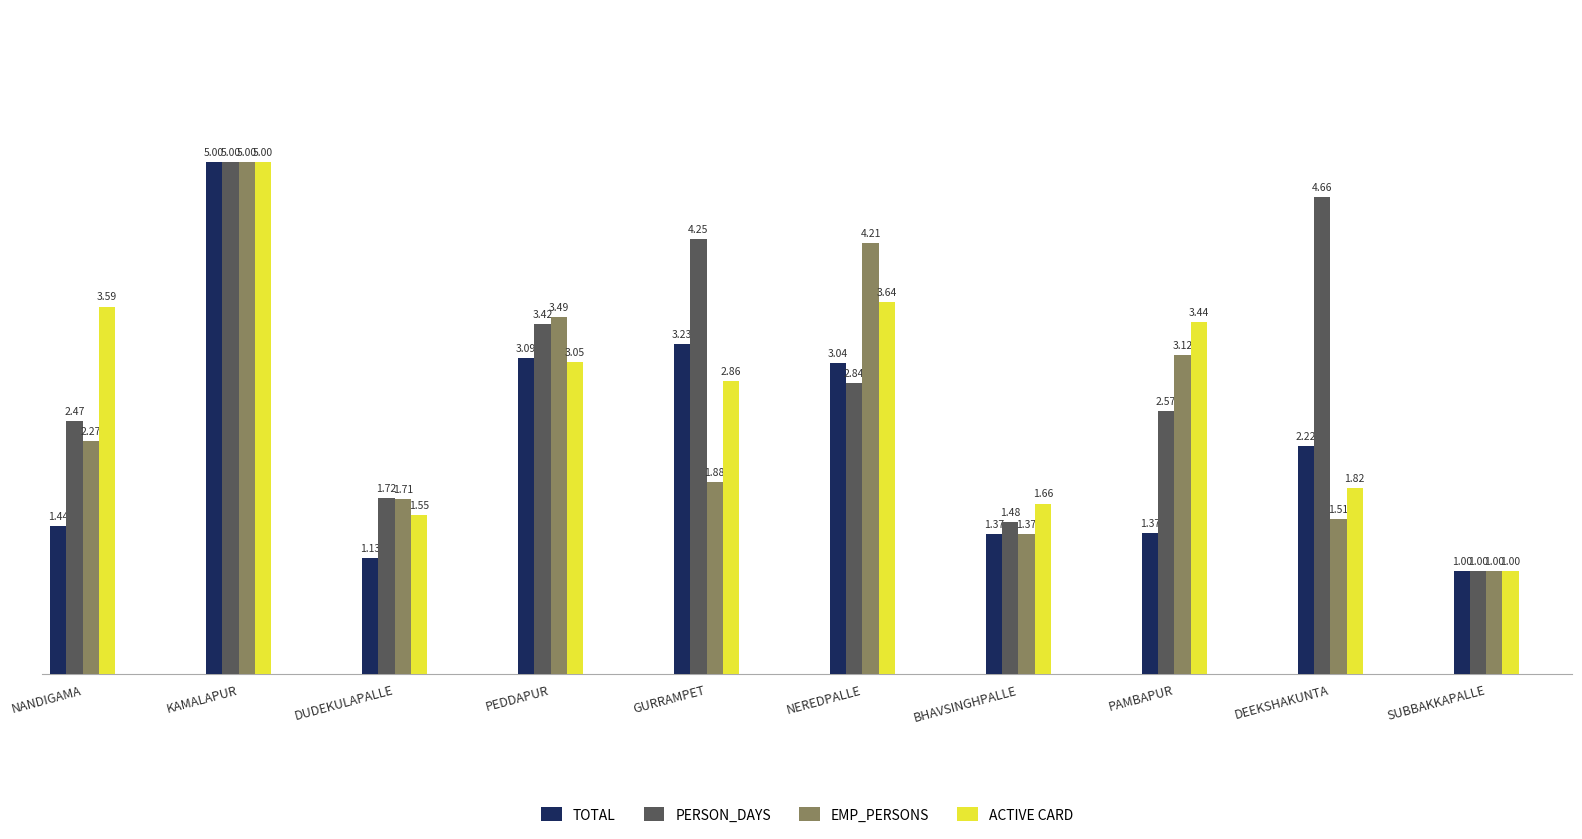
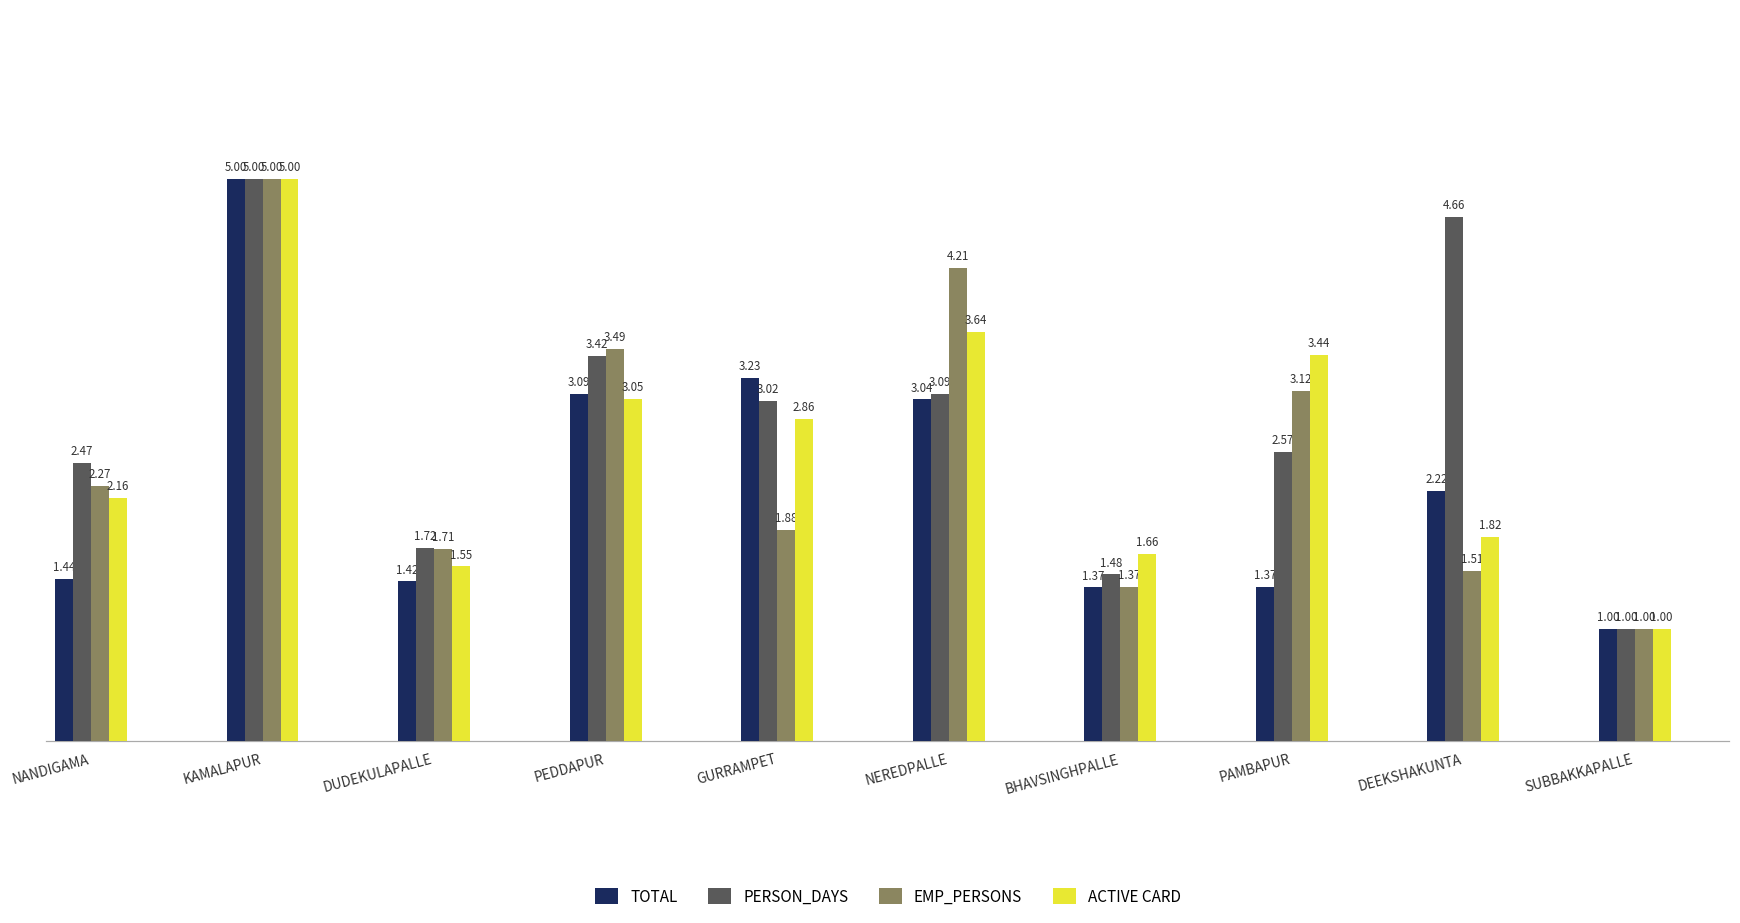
ACTIVE CARD, NANDIGAMA: 3.59 -> 2.16
TOTAL, DUDEKULAPALLE: 1.13 -> 1.42
PERSON_DAYS, GURRAMPET: 4.25 -> 3.02
PERSON_DAYS, NEREDPALLE: 2.84 -> 3.09
